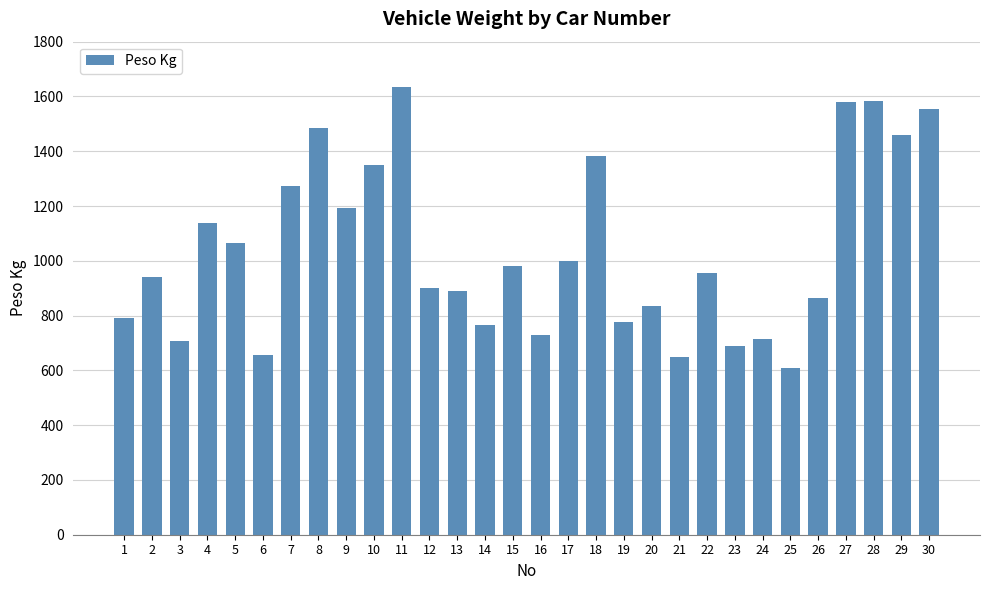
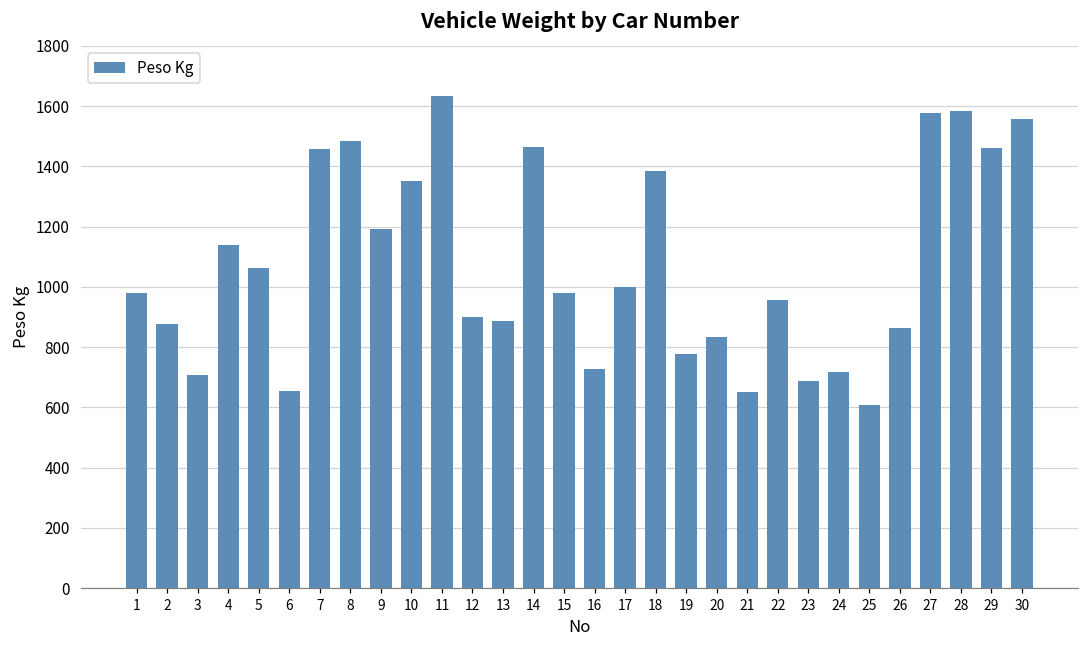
1: 790 -> 980
2: 940 -> 880
7: 1270 -> 1460
14: 770 -> 1460
